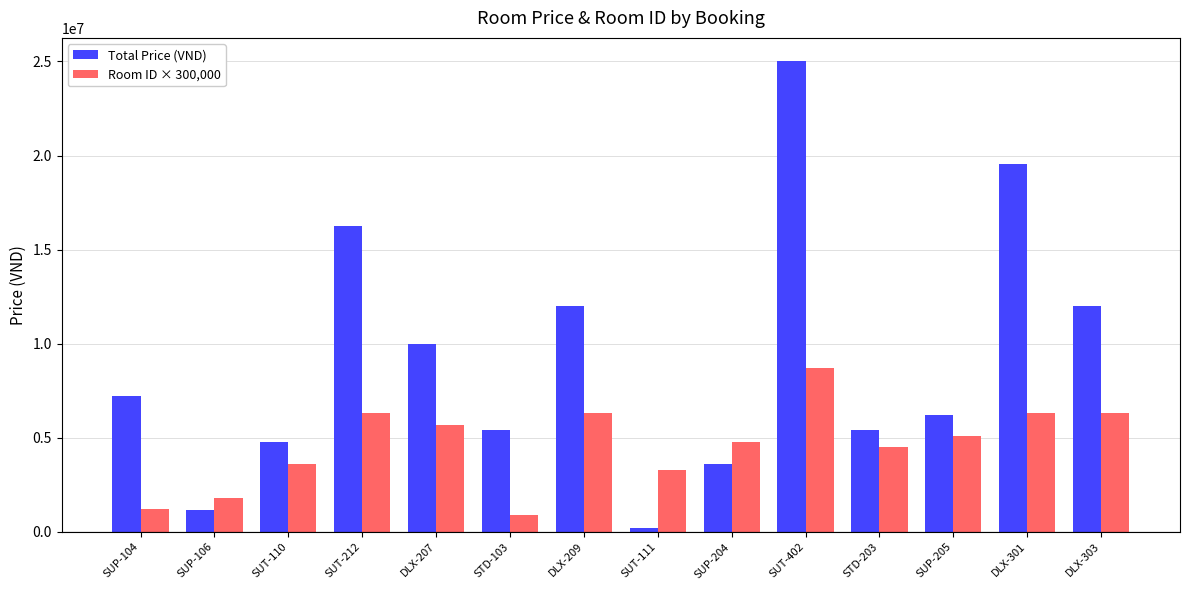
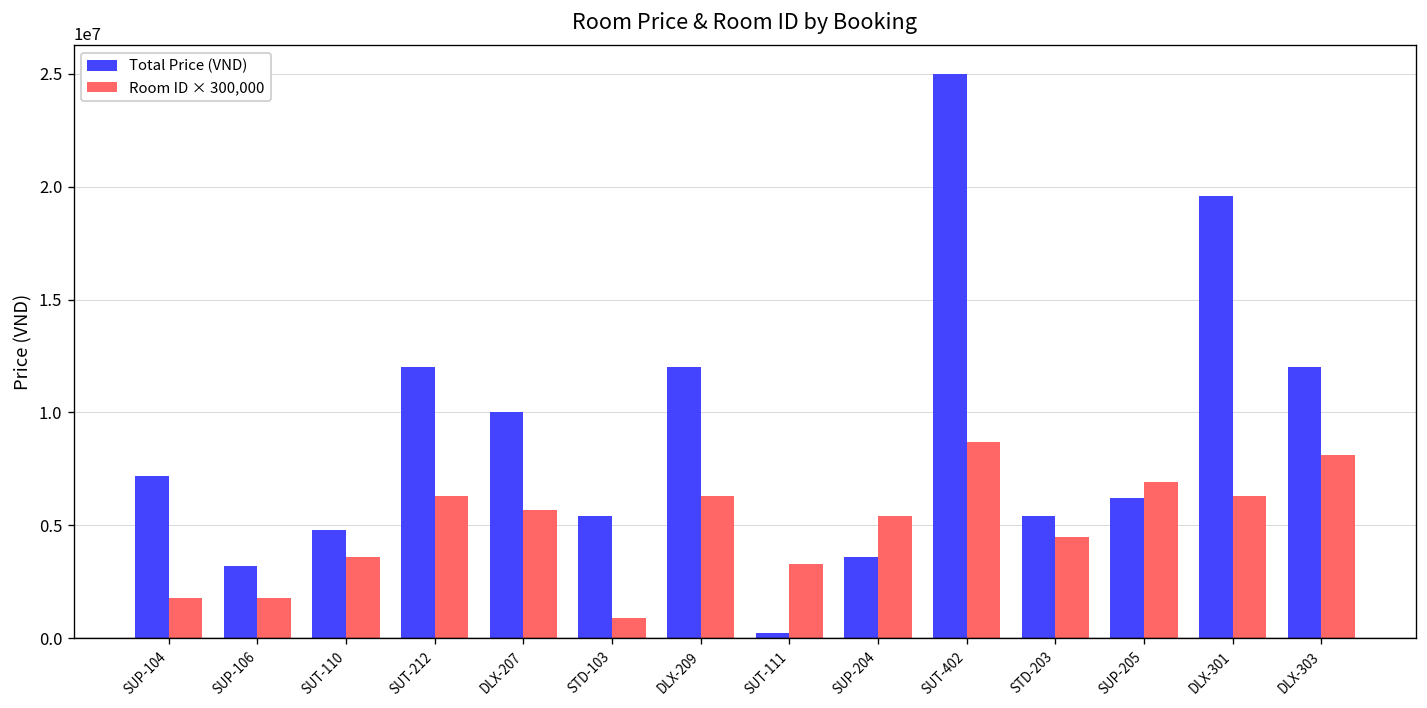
Room ID × 300,000, SUP-104: 1200000 -> 1800000
Total Price (VND), SUP-106: 1200000 -> 3200000
Total Price (VND), SUT-212: 16200000 -> 12000000
Room ID × 300,000, SUP-204: 4800000 -> 5400000
Room ID × 300,000, SUP-205: 5100000 -> 6900000
Room ID × 300,000, DLX-303: 6300000 -> 8100000
